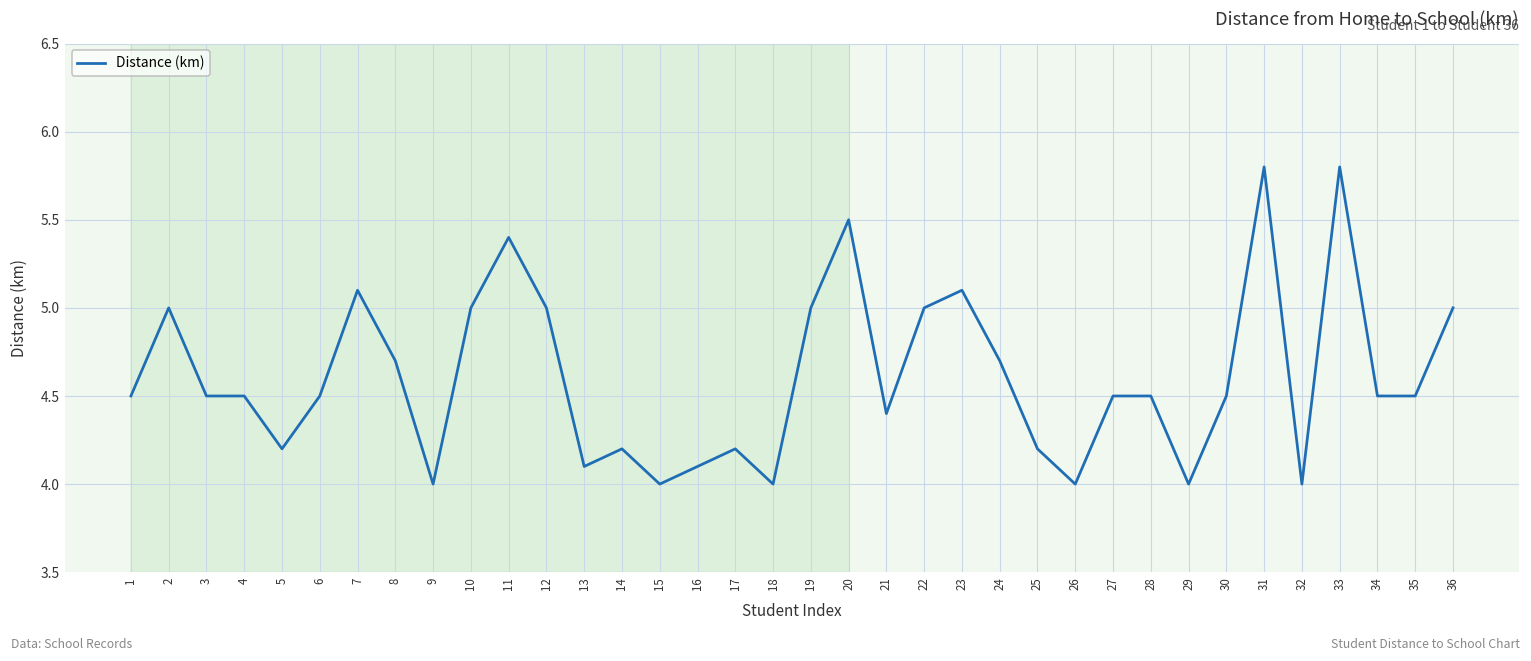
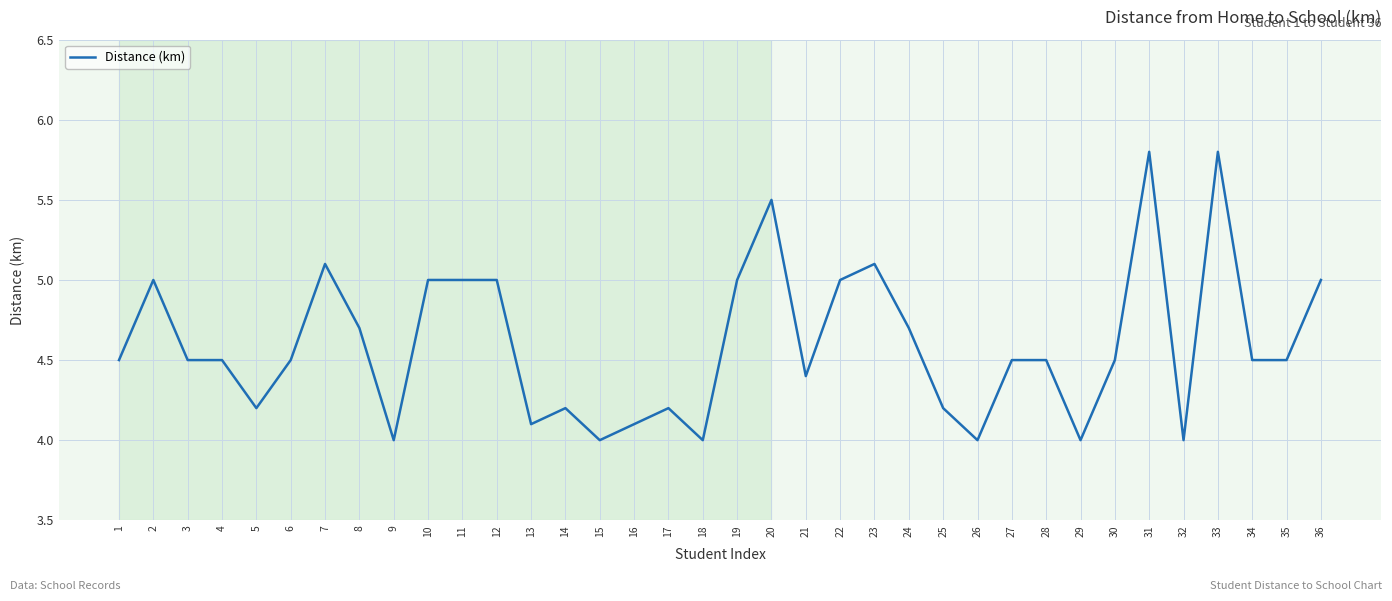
11: 5.4 -> 5.0
